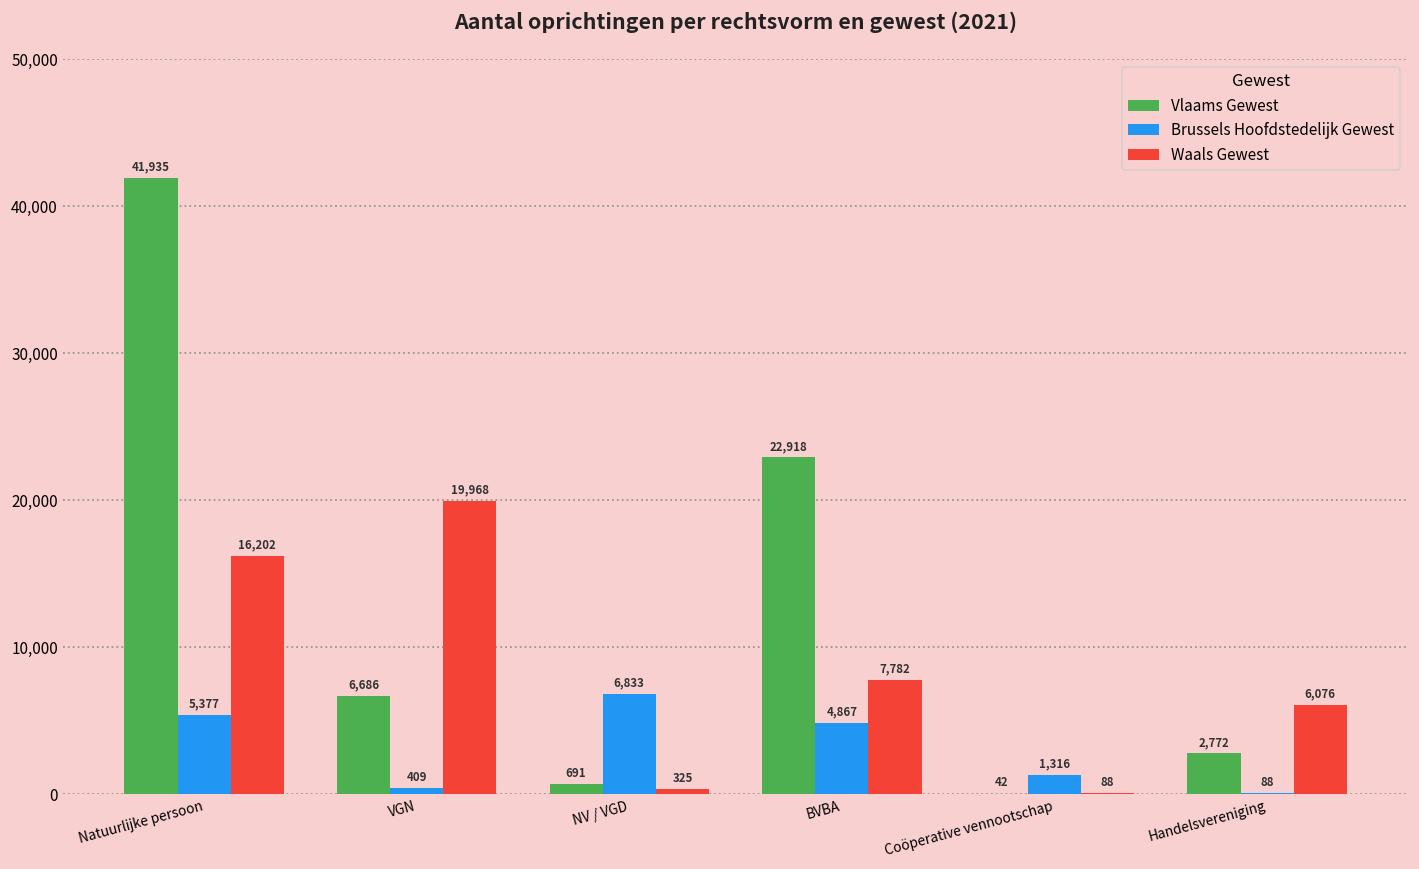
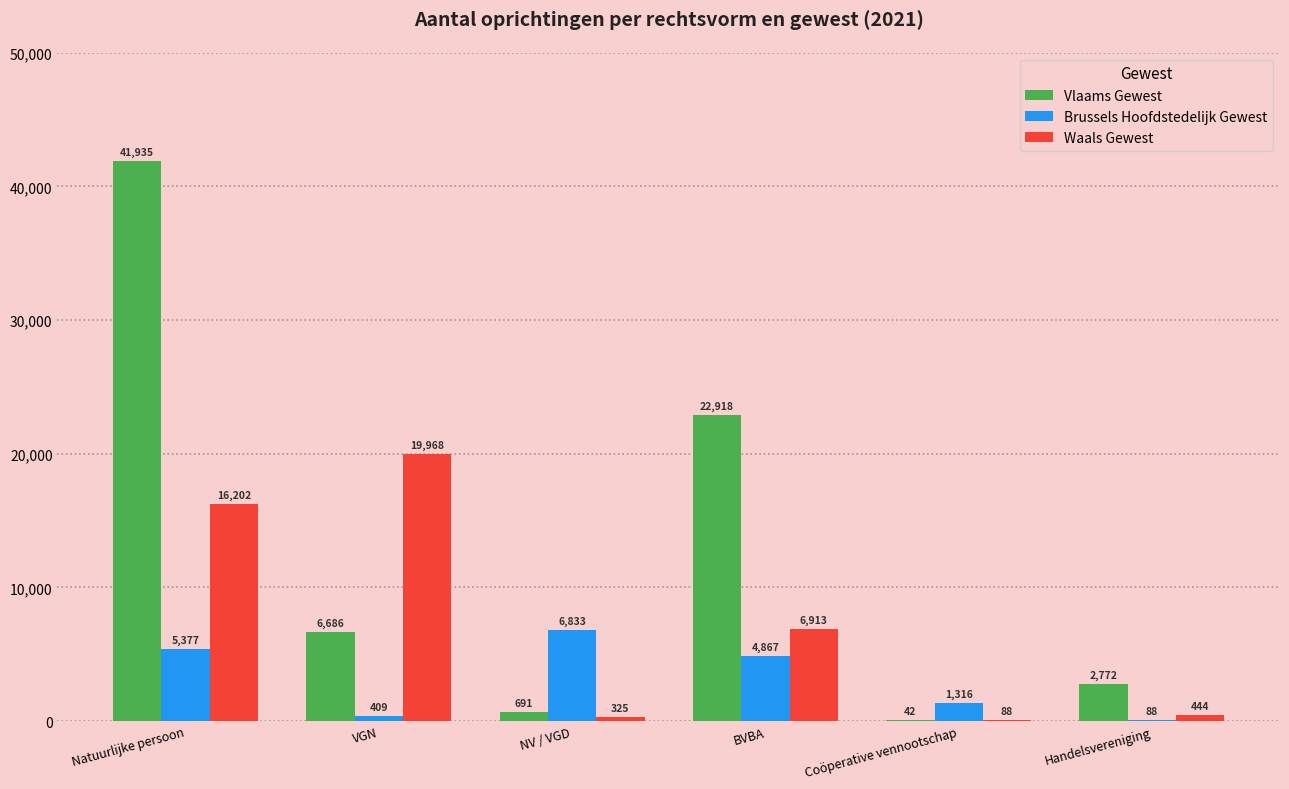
Waals Gewest, BVBA: 7,782 -> 6,913
Waals Gewest, Handelsvereniging: 6,076 -> 444
